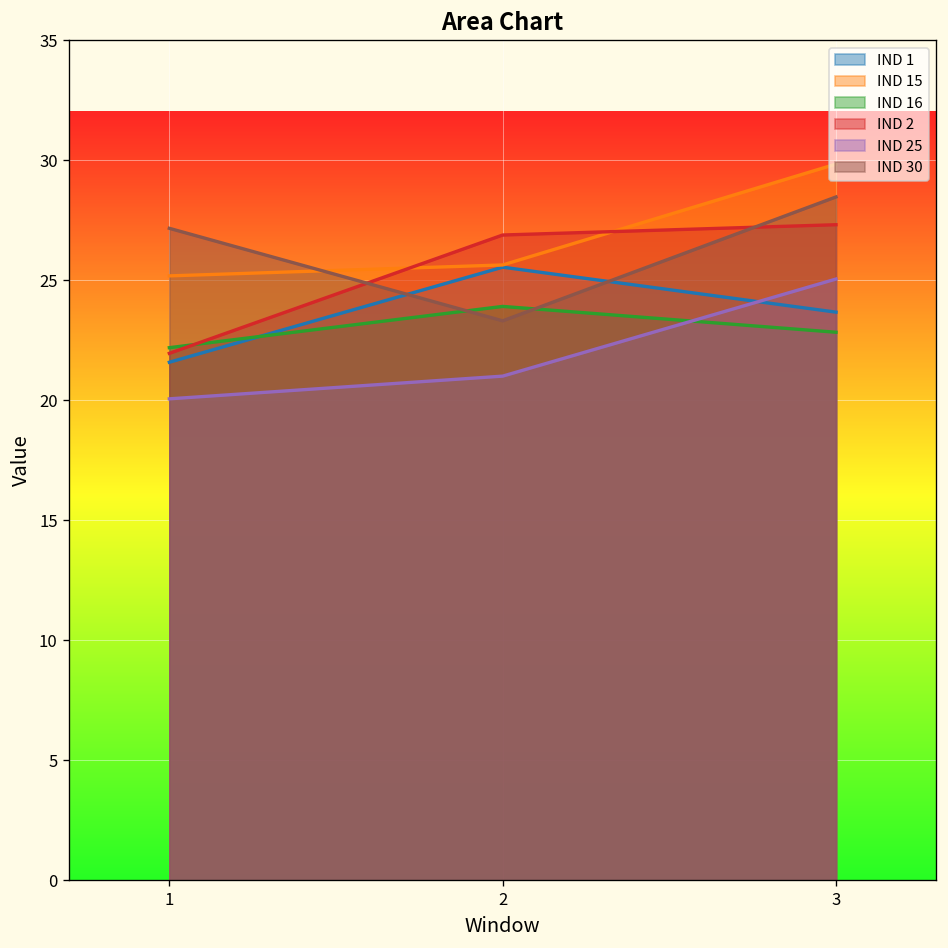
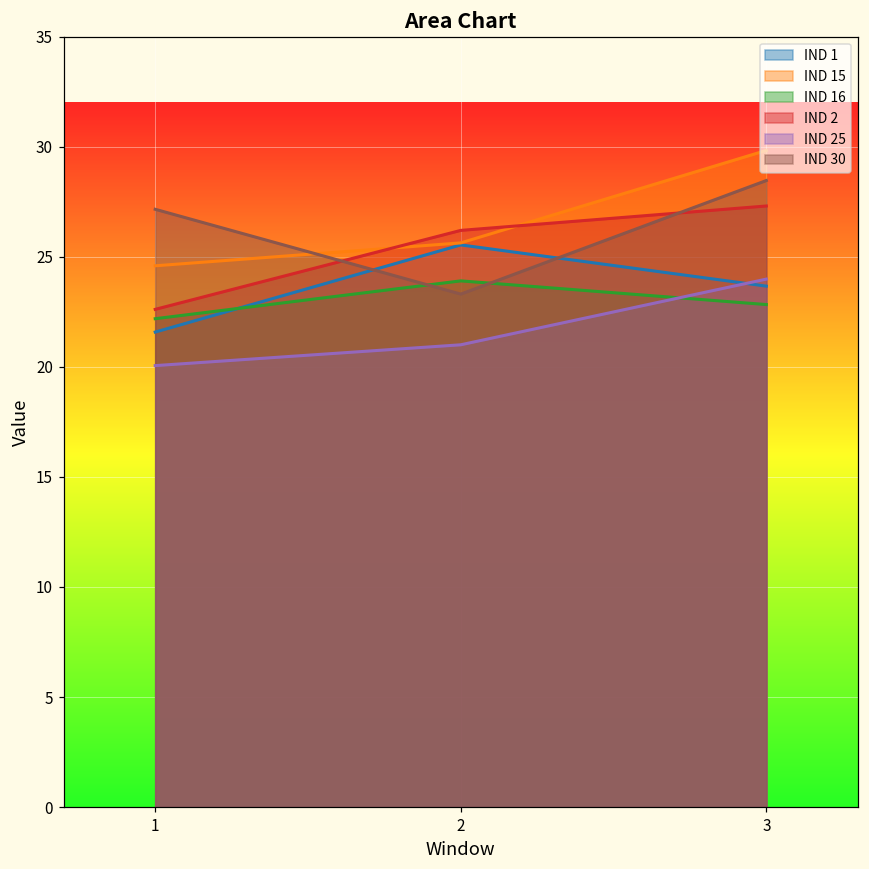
IND 15, 1: 25.2 -> 24.6
IND 2, 1: 22.0 -> 22.6
IND 2, 2: 26.9 -> 26.2
IND 25, 3: 25.0 -> 24.0
